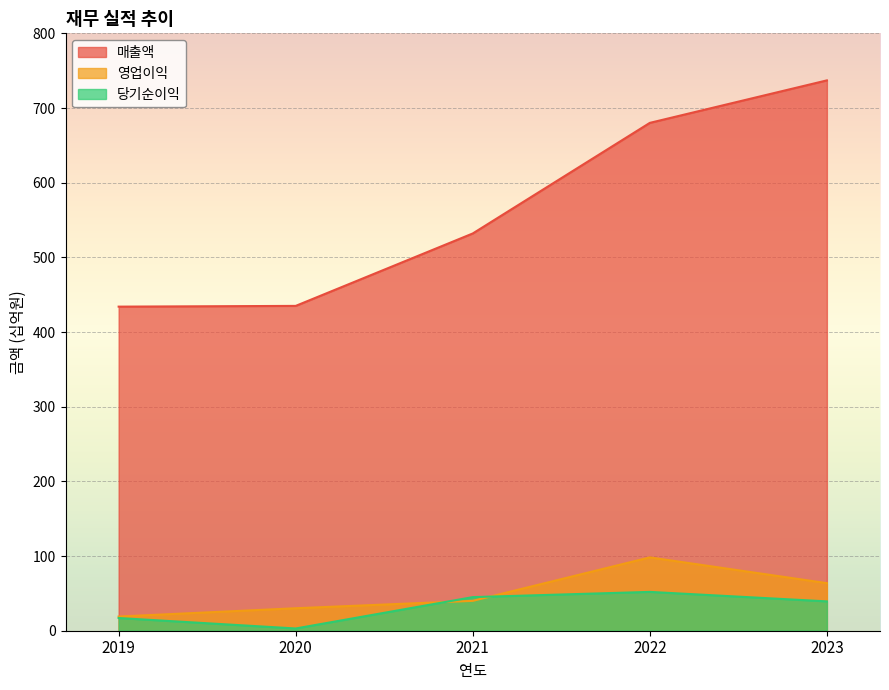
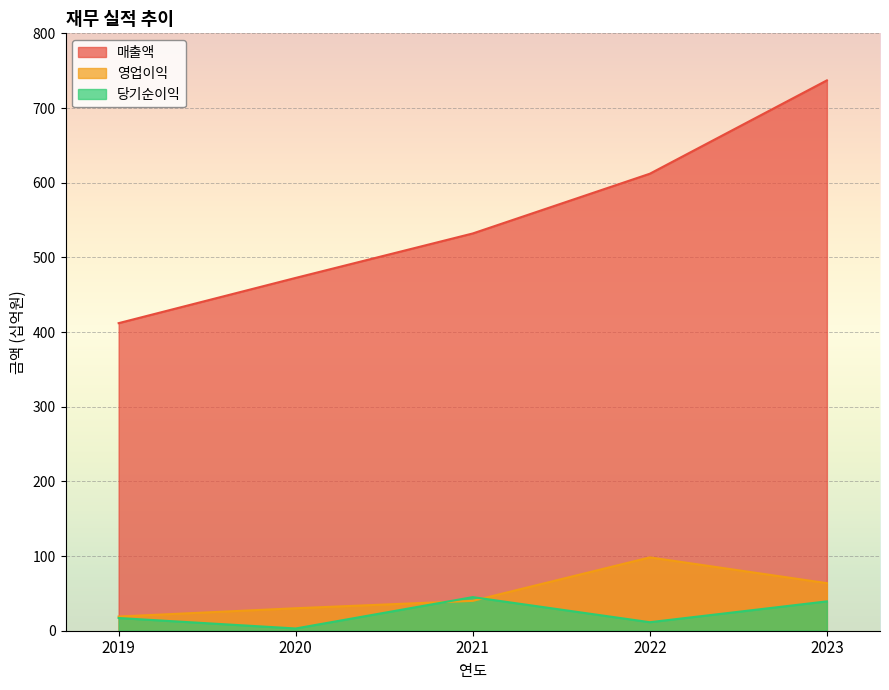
매출액, 2019: 430 -> 410
매출액, 2020: 440 -> 470
매출액, 2022: 680 -> 610
당기순이익, 2022: 50 -> 10
